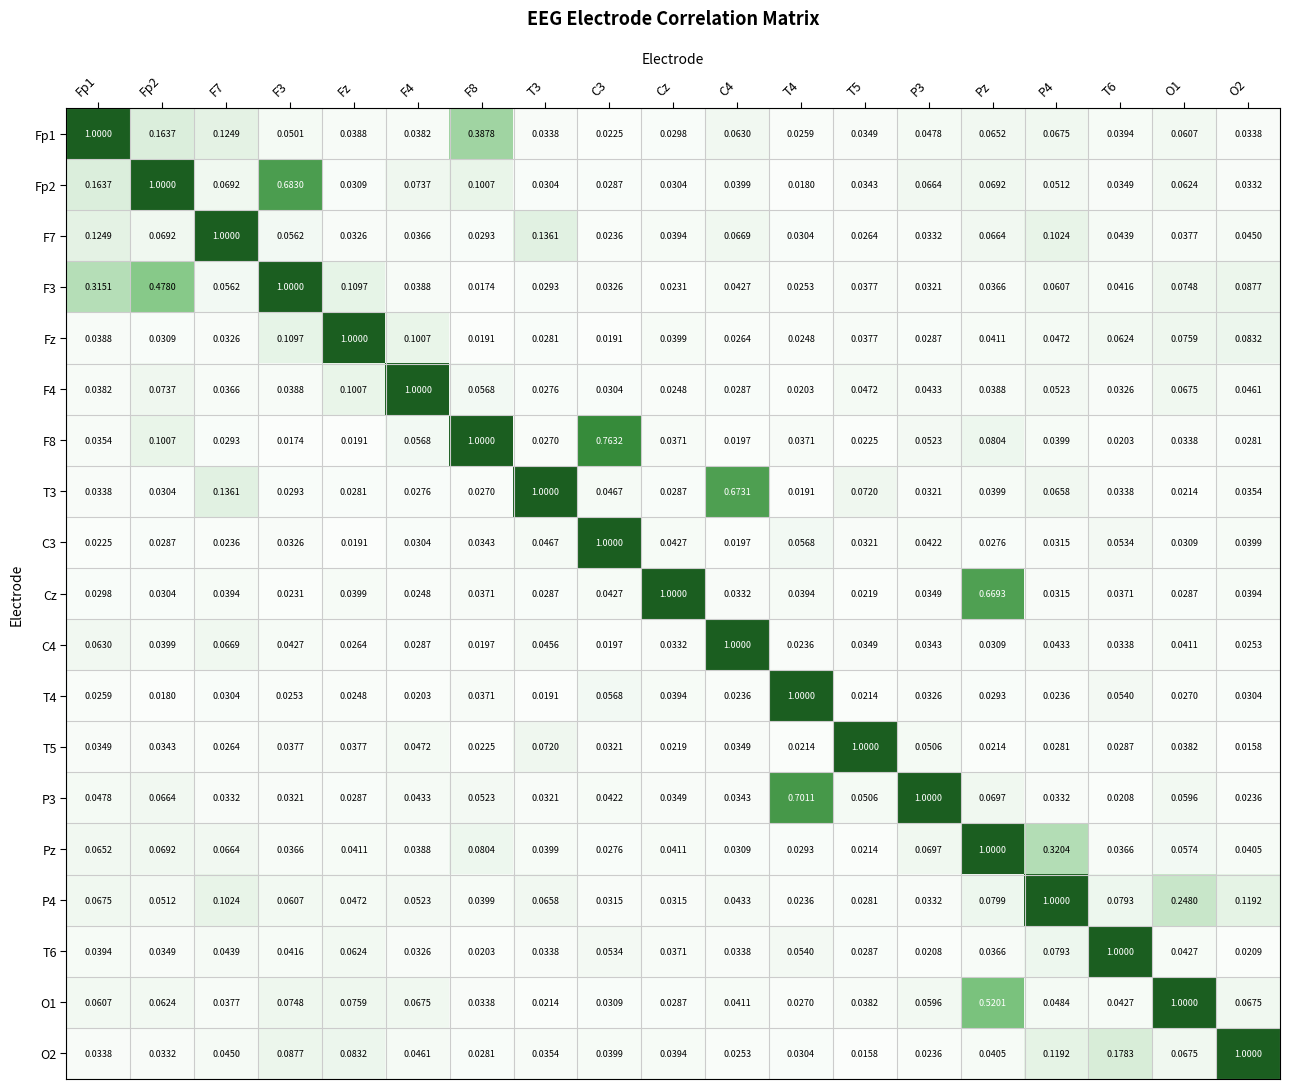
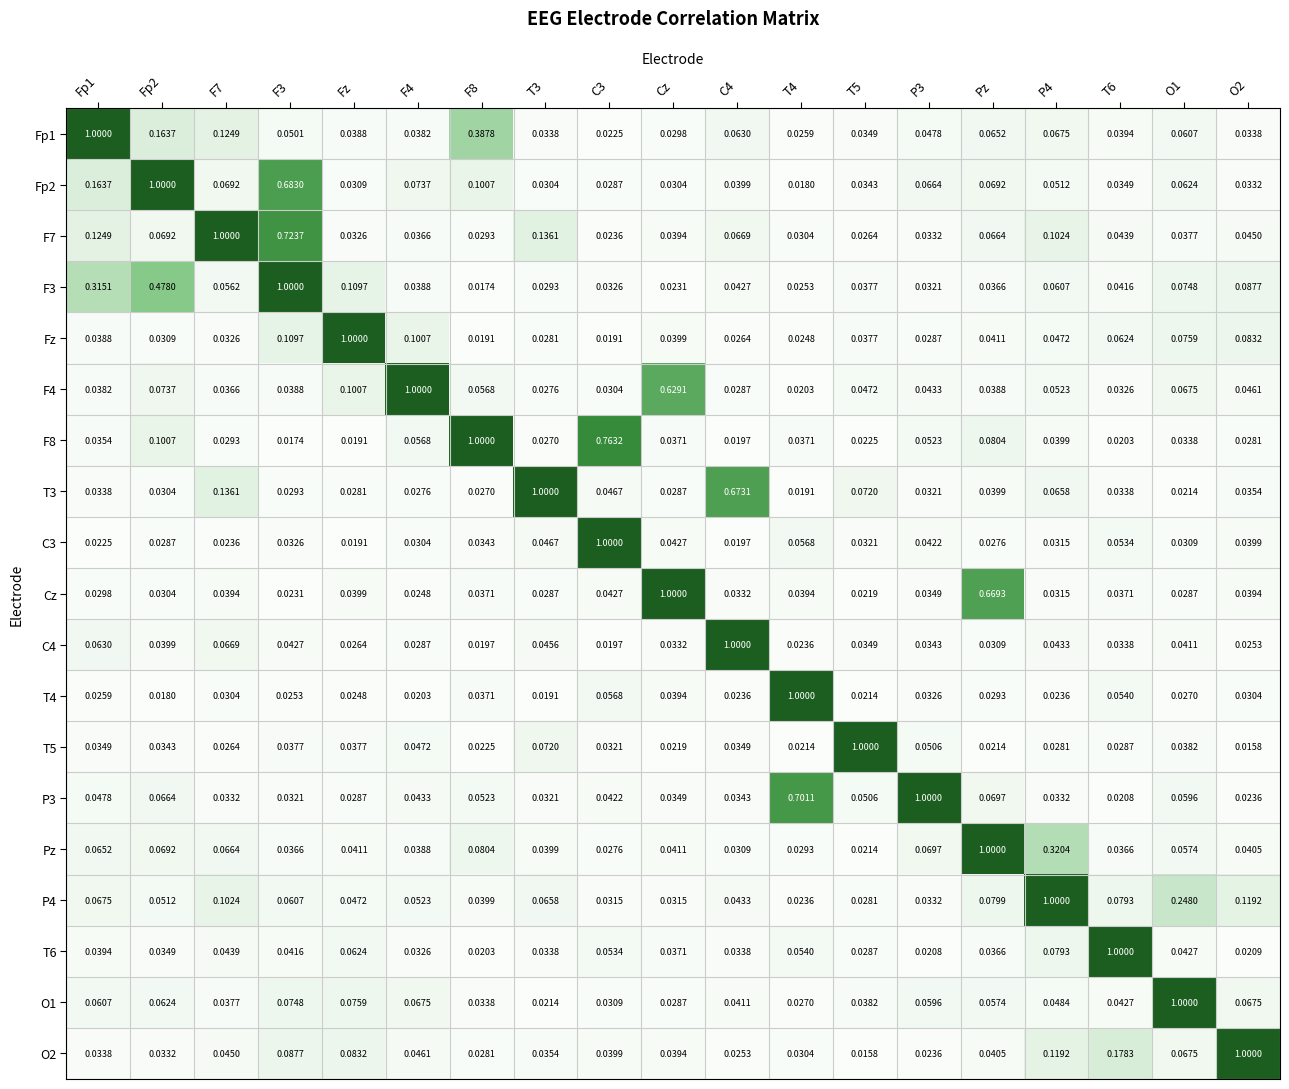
F7, F3: 0.0562 -> 0.7237
F4, Cz: 0.0248 -> 0.6291
O1, Pz: 0.5201 -> 0.0574
